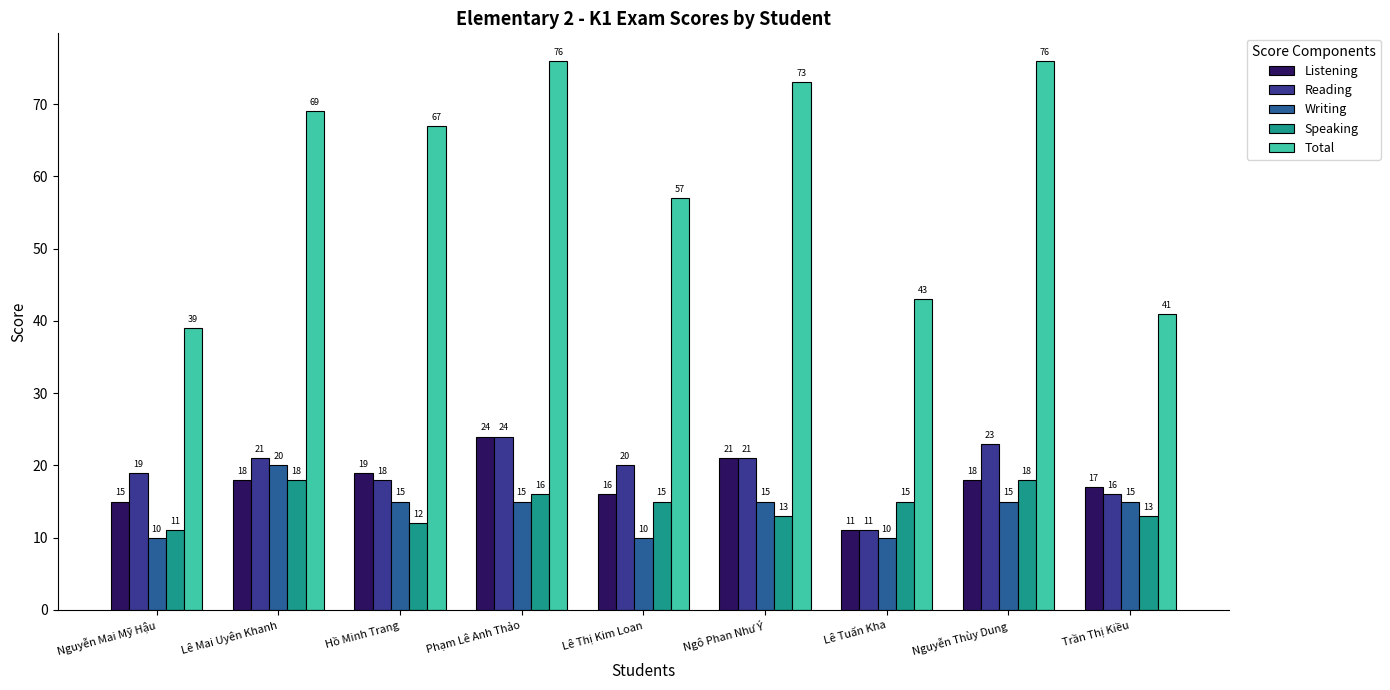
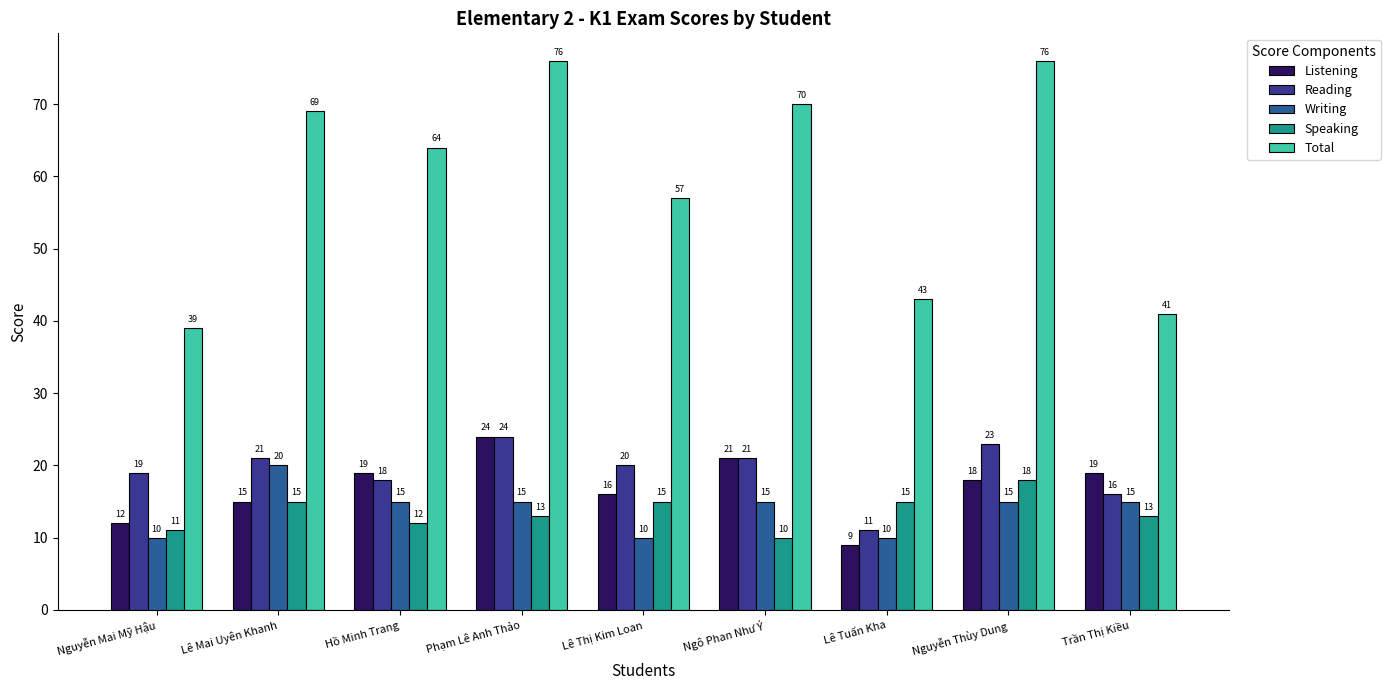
Listening, Nguyễn Mai Mỹ Hậu: 15 -> 12
Listening, Lê Mai Uyên Khanh: 18 -> 15
Speaking, Lê Mai Uyên Khanh: 18 -> 15
Total, Hồ Minh Trang: 67 -> 64
Speaking, Phạm Lê Anh Thảo: 16 -> 13
Speaking, Ngô Phan Như Ý: 13 -> 10
Total, Ngô Phan Như Ý: 73 -> 70
Listening, Lê Tuấn Kha: 11 -> 9
Listening, Trần Thị Kiều: 17 -> 19
